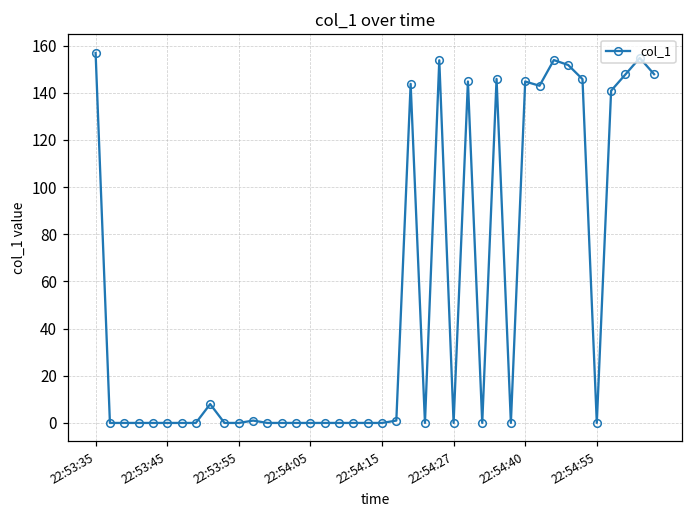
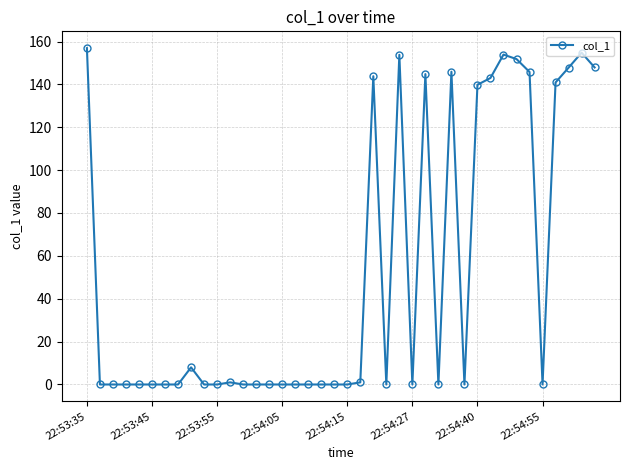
22:54:40: 145 -> 140
